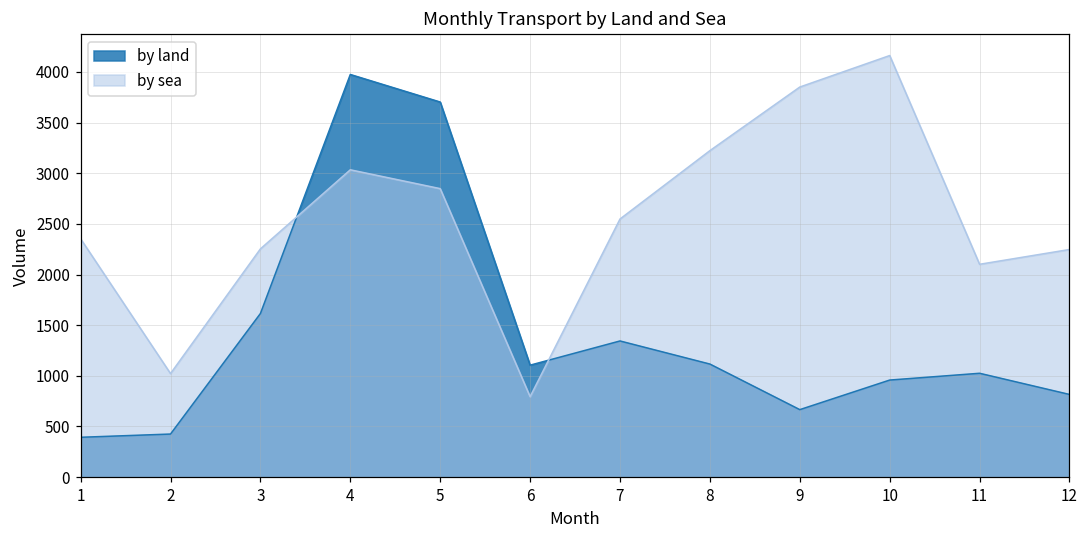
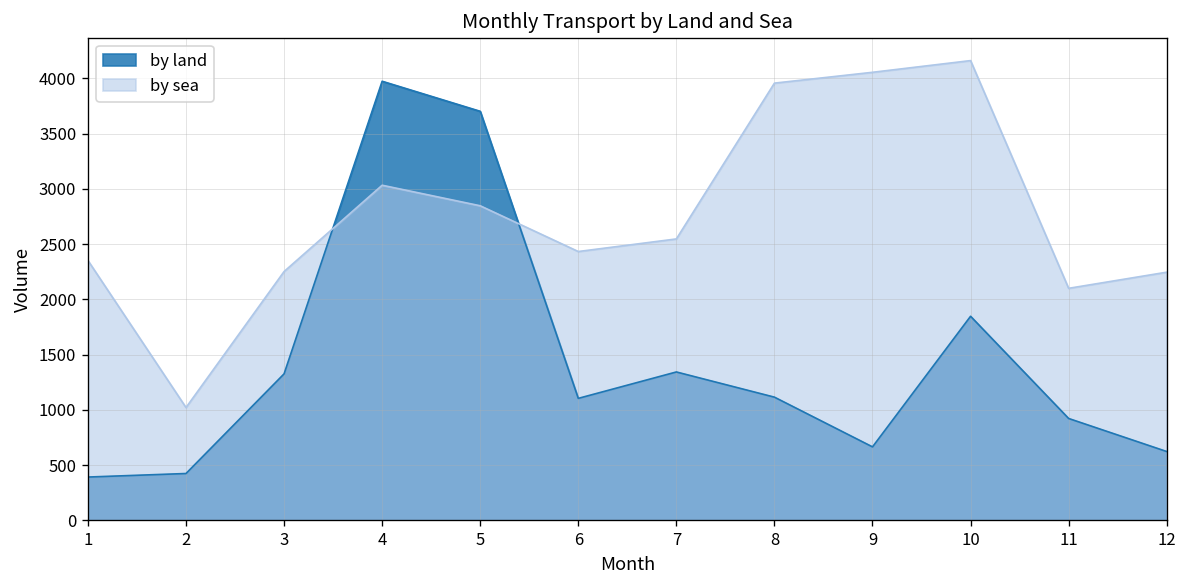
by land, 3: 1600 -> 1300
by sea, 6: 800 -> 2400
by sea, 8: 3200 -> 4000
by sea, 9: 3900 -> 4100
by land, 10: 1000 -> 1800
by land, 11: 1000 -> 900
by land, 12: 800 -> 600
